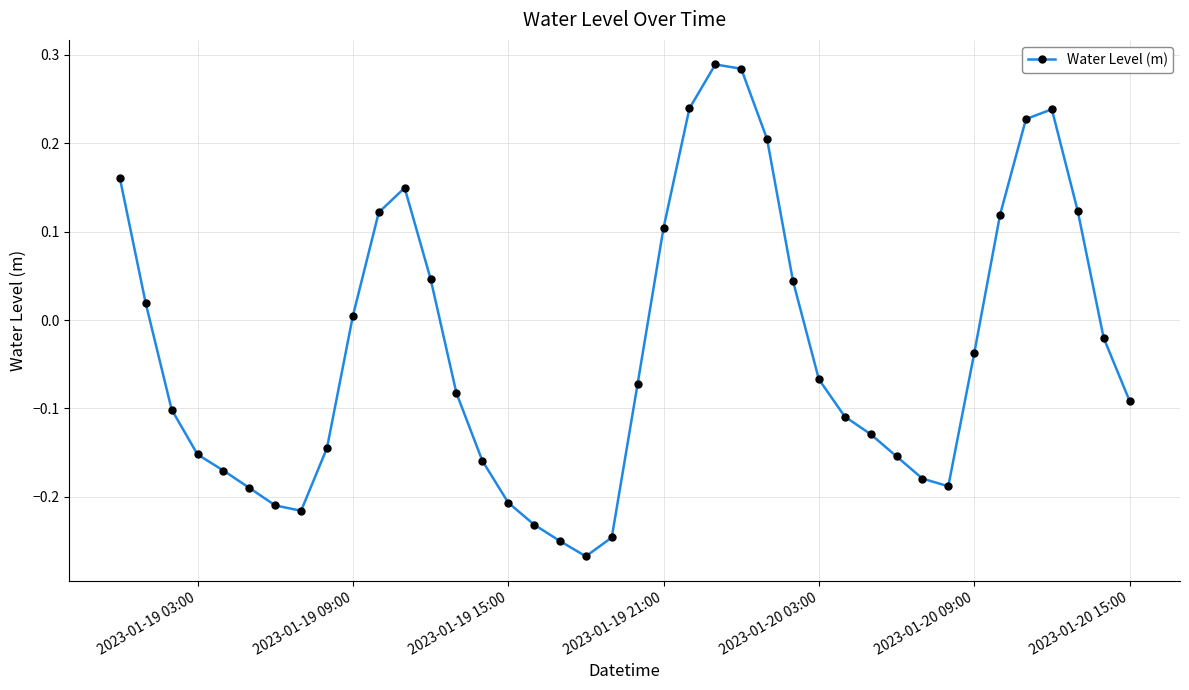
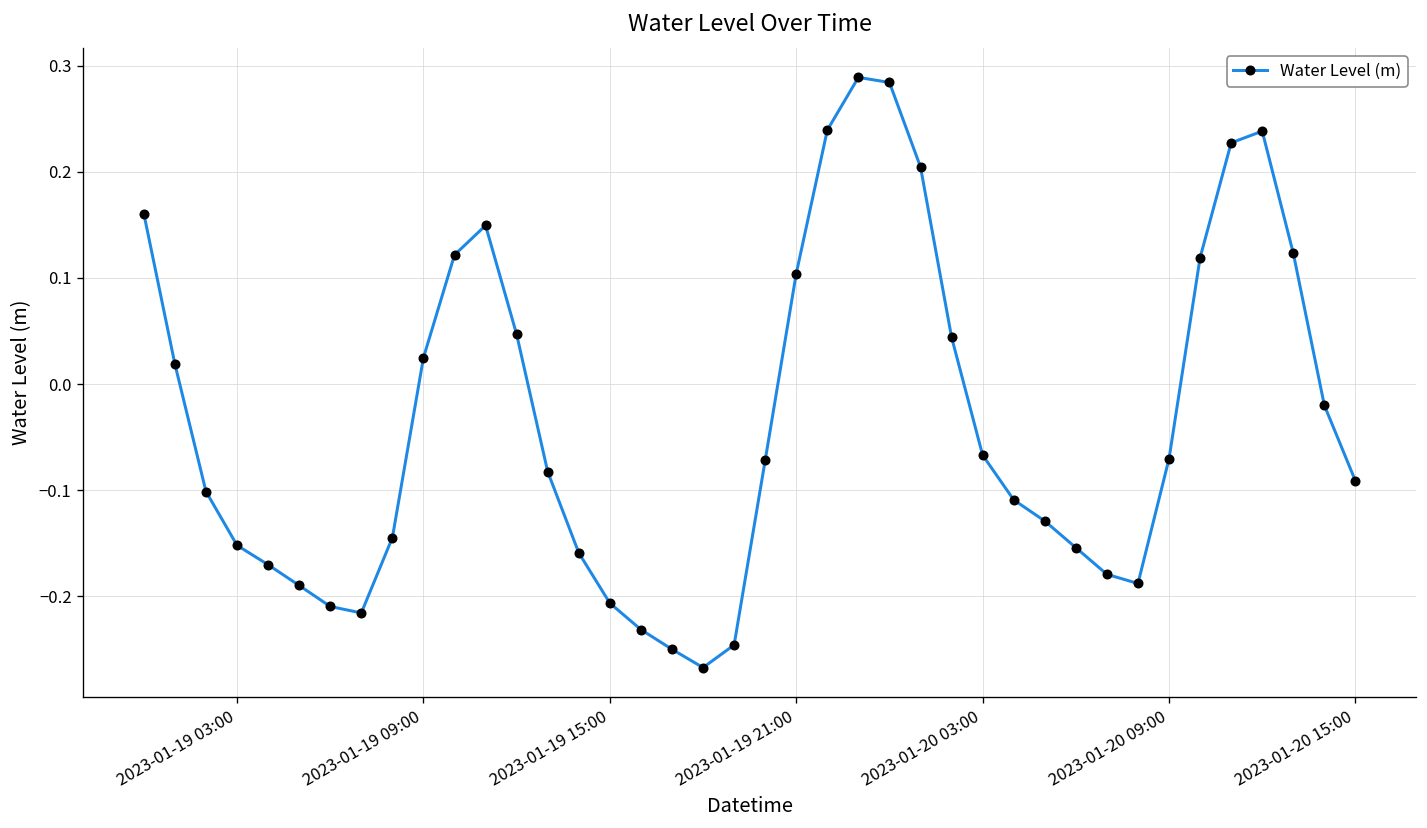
2023-01-19 09:00: 0.00 -> 0.02
2023-01-20 09:00: -0.04 -> -0.07
